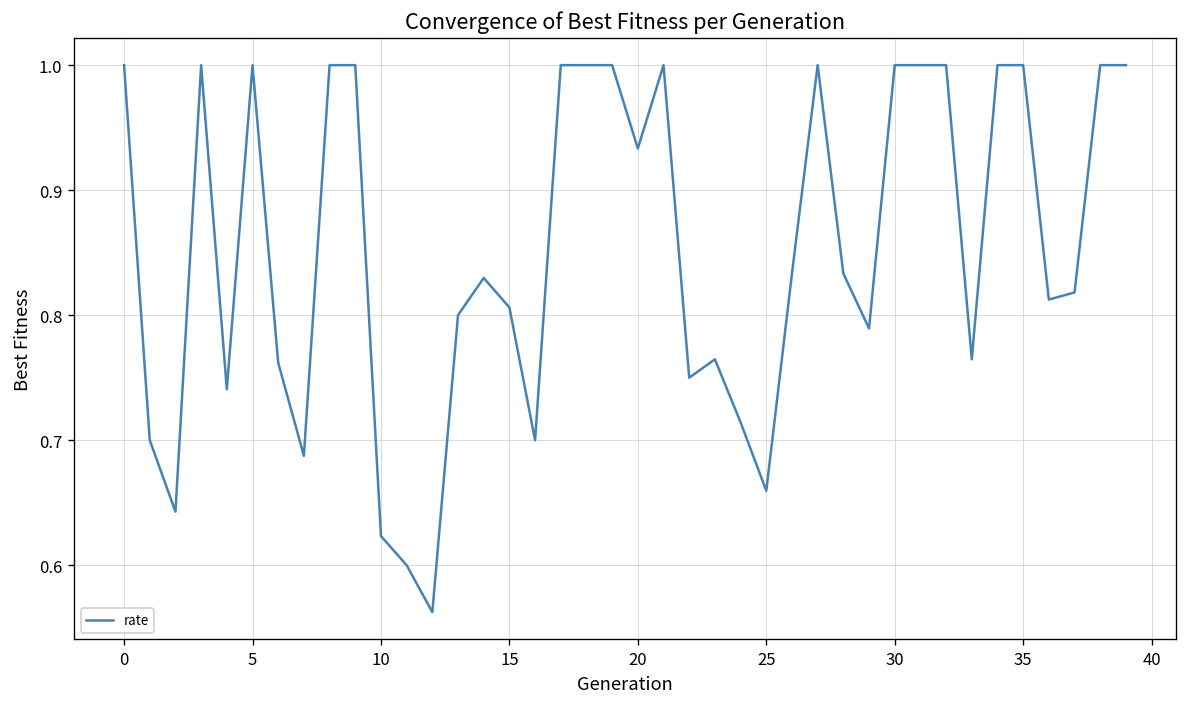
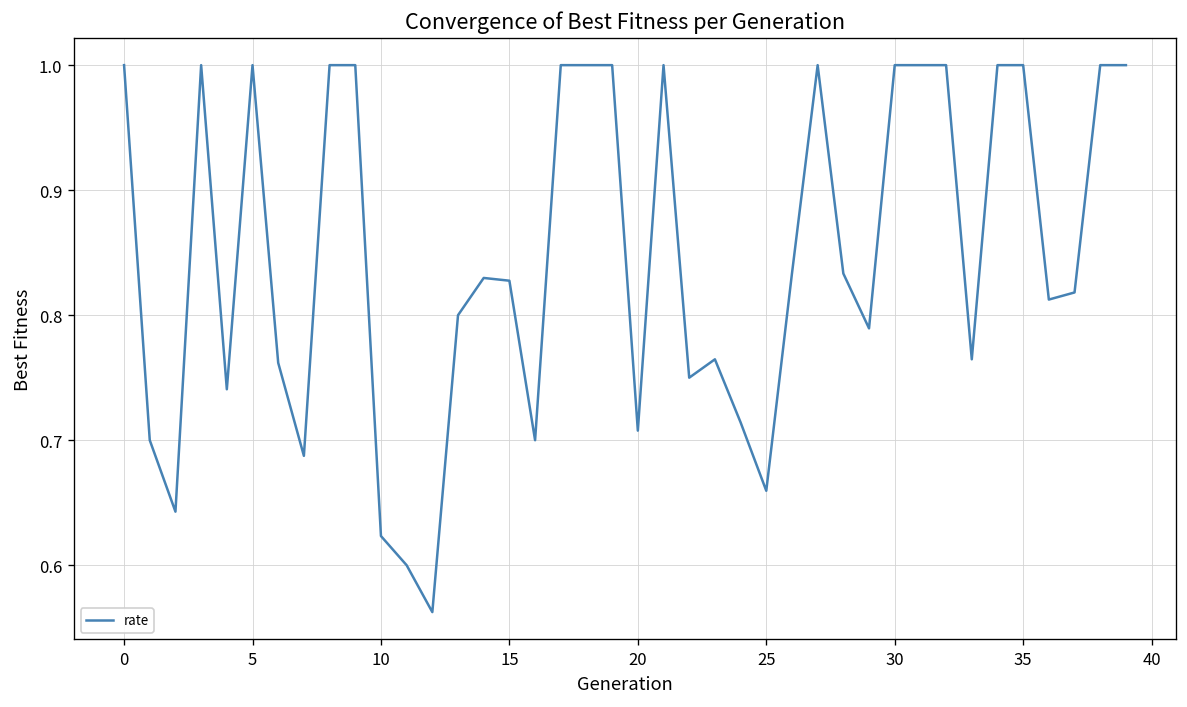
15: 0.806 -> 0.828
20: 0.933 -> 0.708
